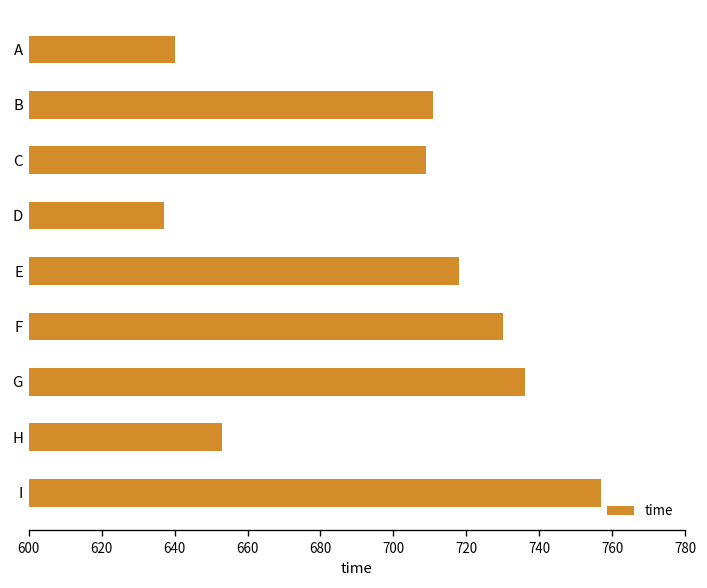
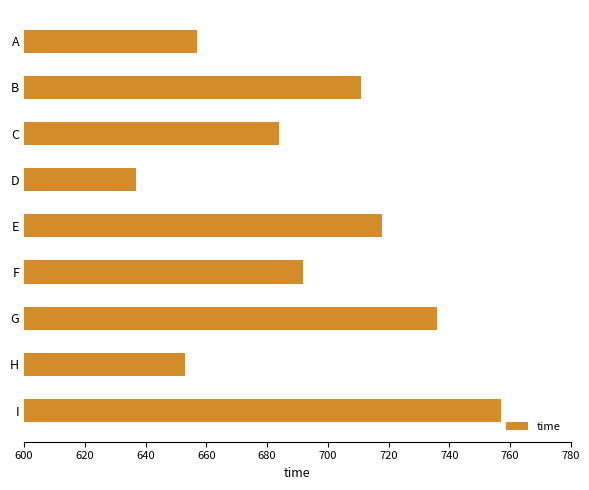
A: 640 -> 657
C: 709 -> 684
F: 730 -> 692
